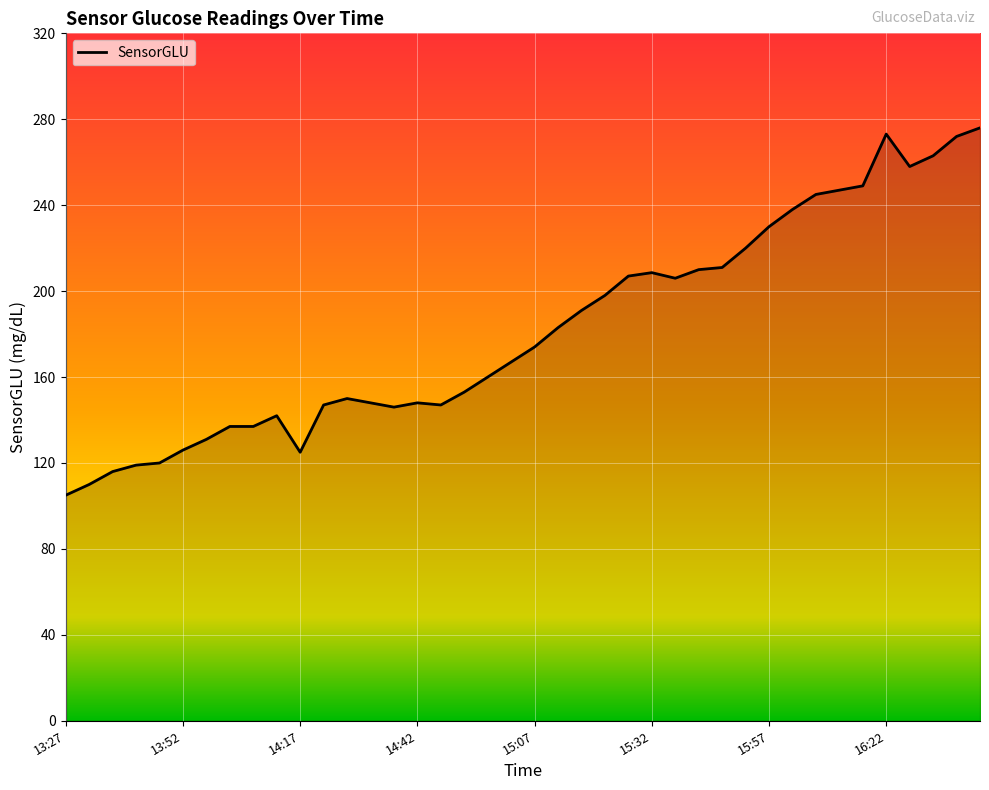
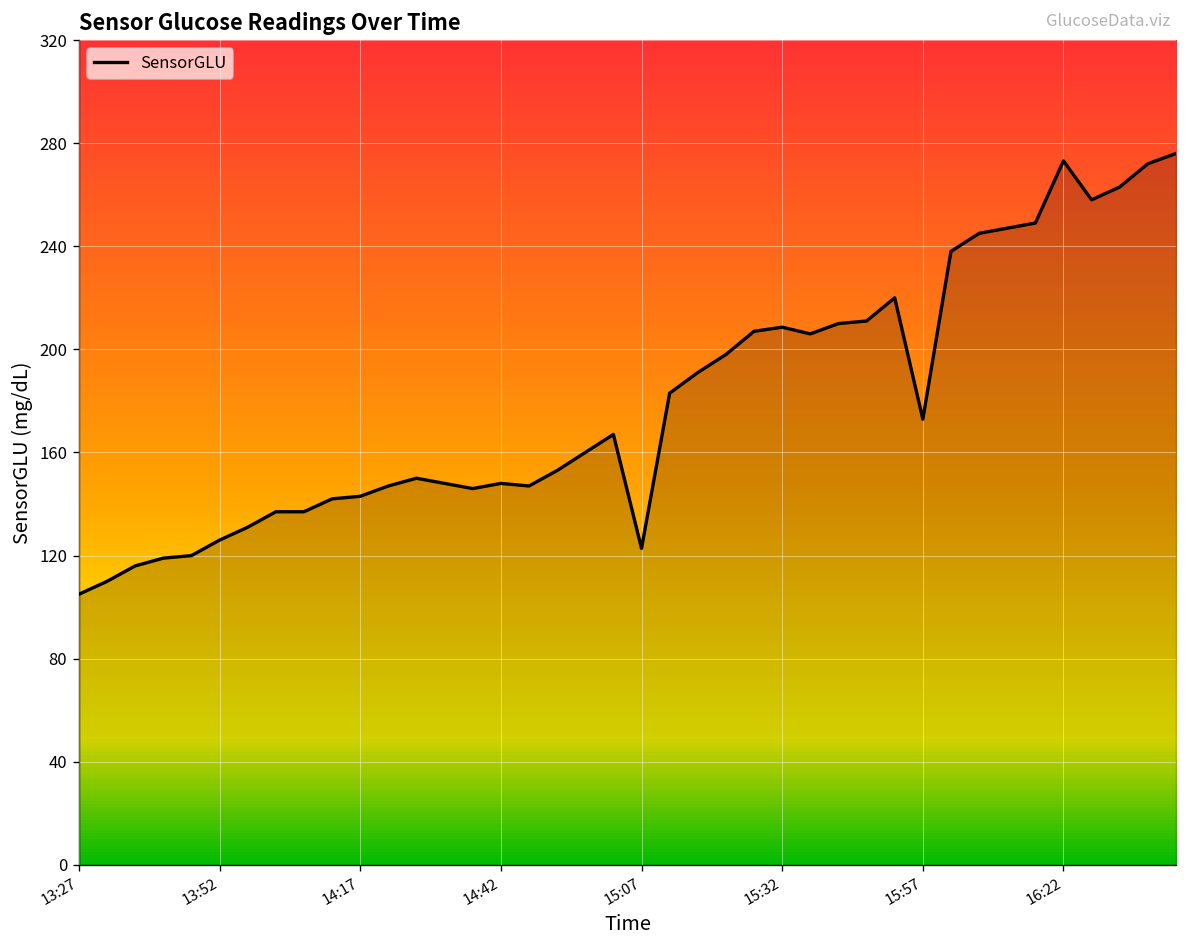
14:17: 125 -> 143
15:07: 174 -> 123
15:57: 230 -> 173
